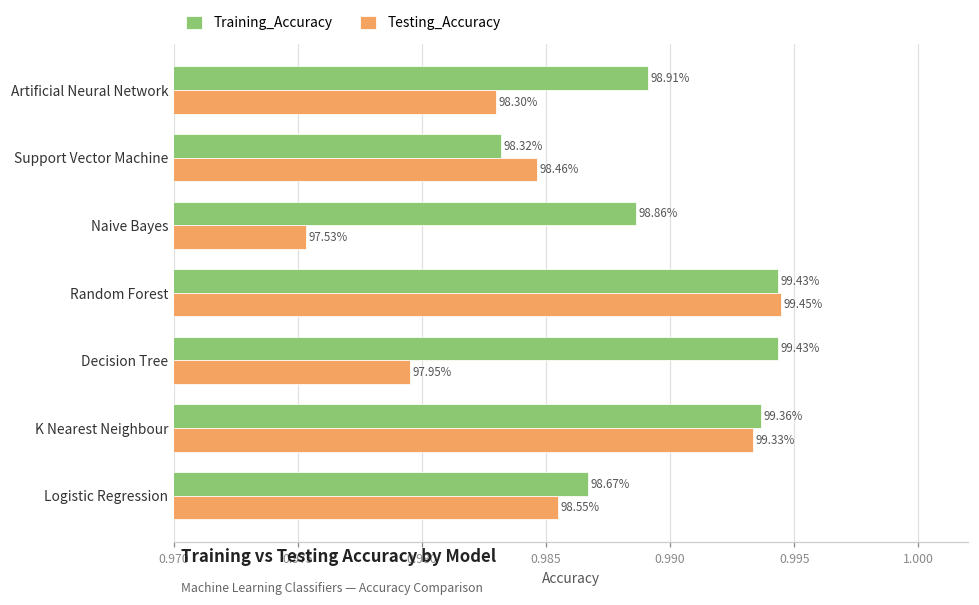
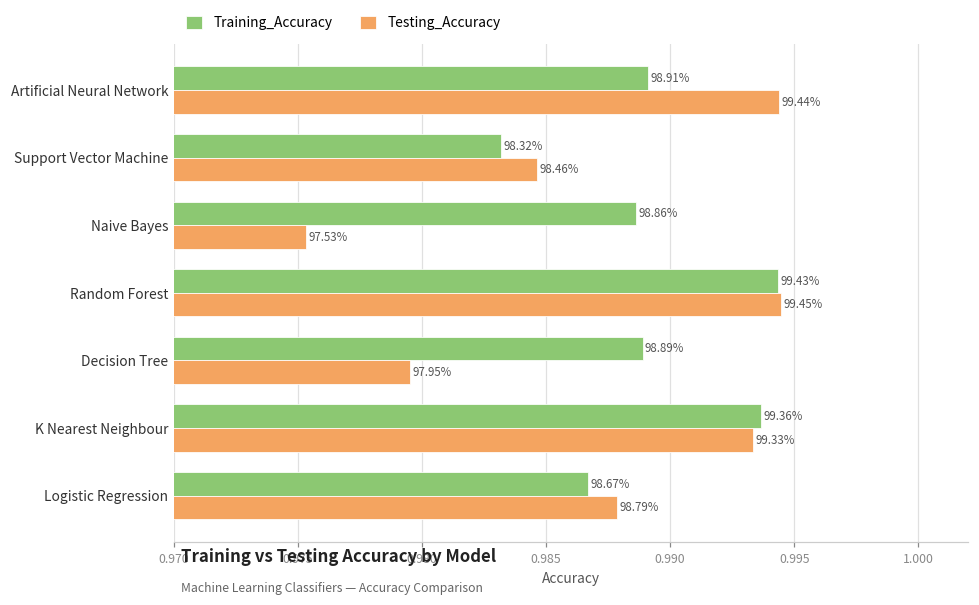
Testing_Accuracy, Artificial Neural Network: 98.30% -> 99.44%
Training_Accuracy, Decision Tree: 99.43% -> 98.89%
Testing_Accuracy, Logistic Regression: 98.55% -> 98.79%
